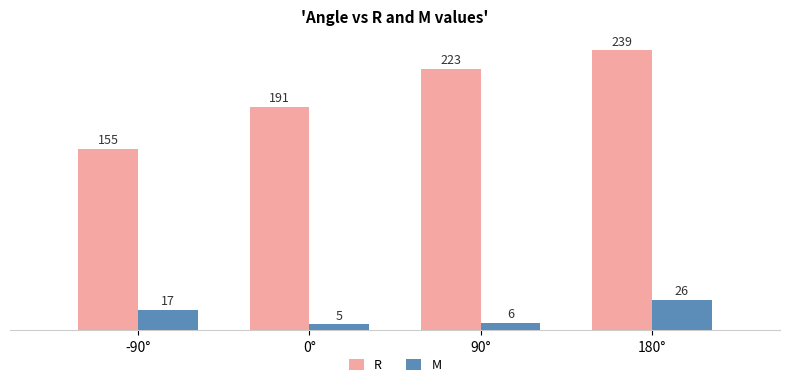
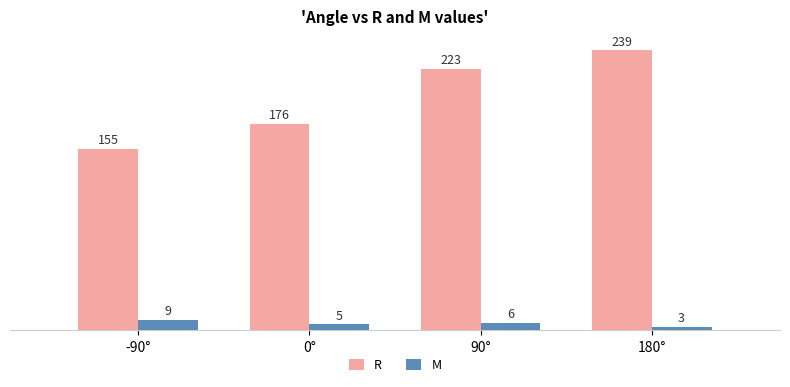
M, -90°: 17 -> 9
R, 0°: 191 -> 176
M, 180°: 26 -> 3
